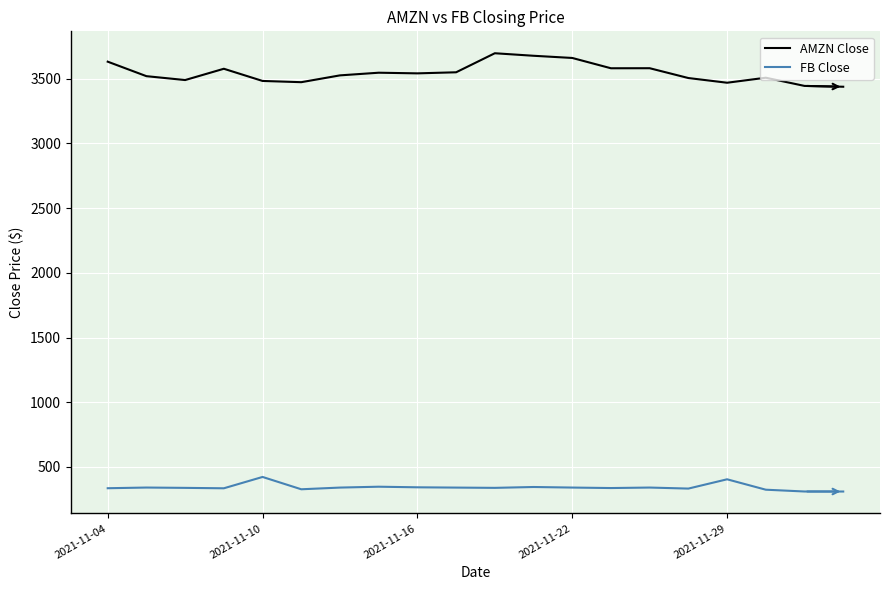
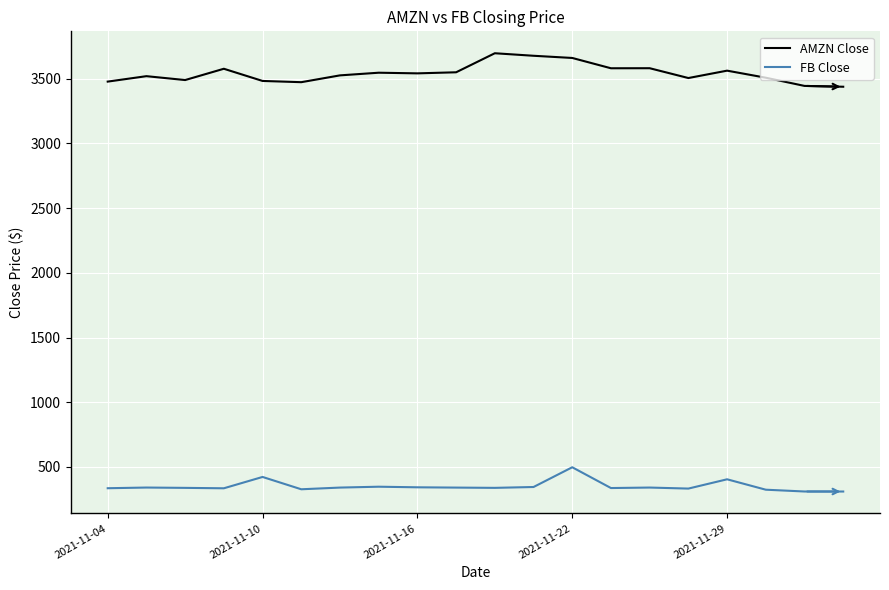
AMZN Close, 2021-11-04: 3630 -> 3480
FB Close, 2021-11-22: 340 -> 500
AMZN Close, 2021-11-29: 3470 -> 3560
